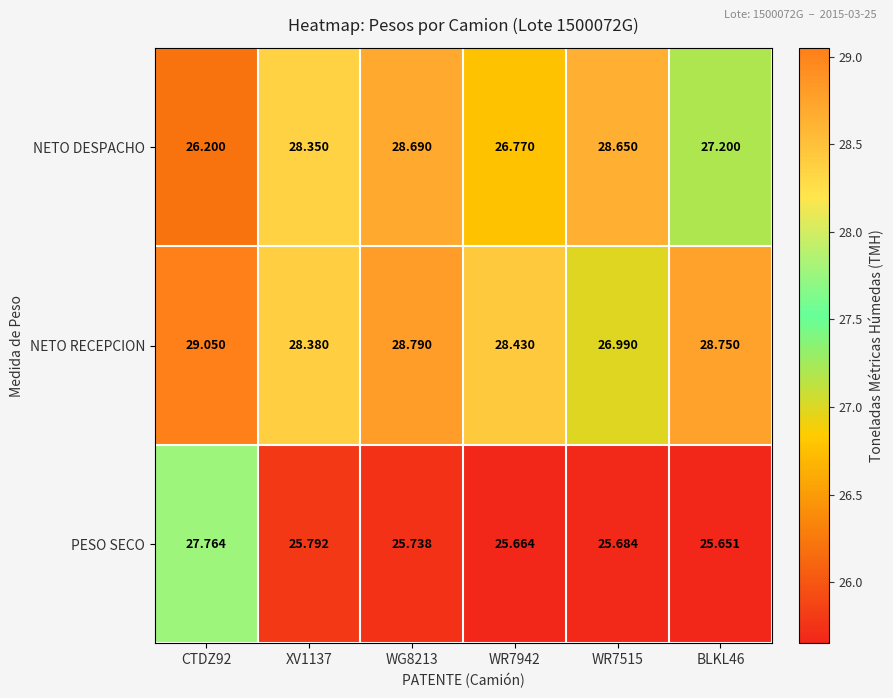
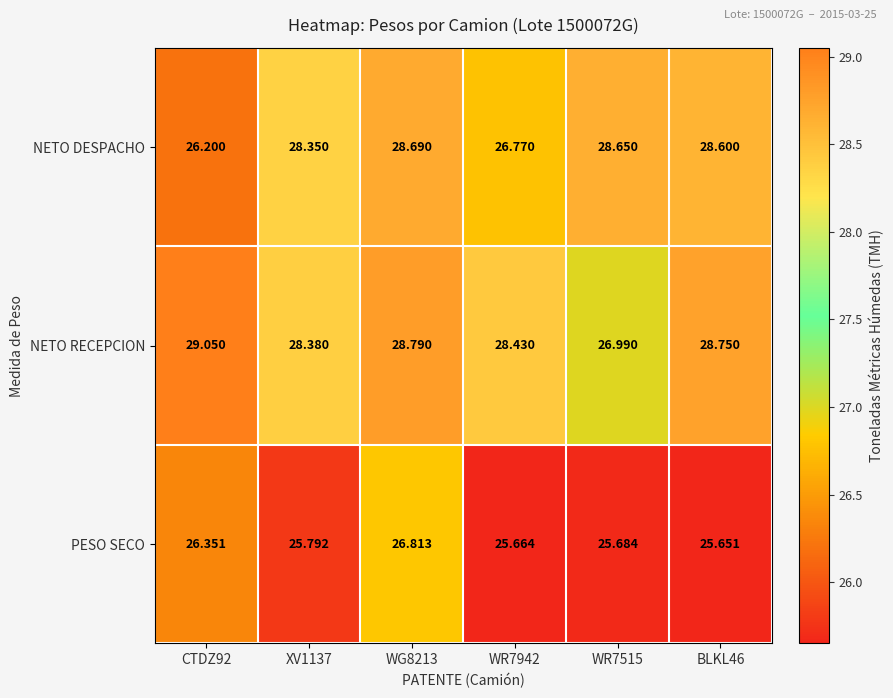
NETO DESPACHO, BLKL46: 27.200 -> 28.600
PESO SECO, CTDZ92: 27.764 -> 26.351
PESO SECO, WG8213: 25.738 -> 26.813
